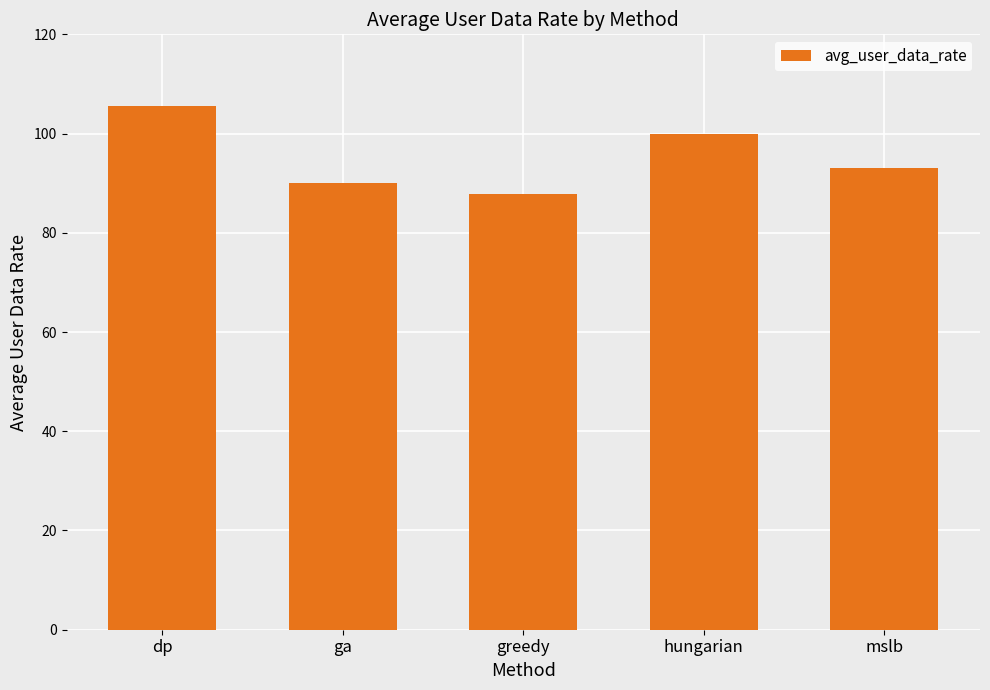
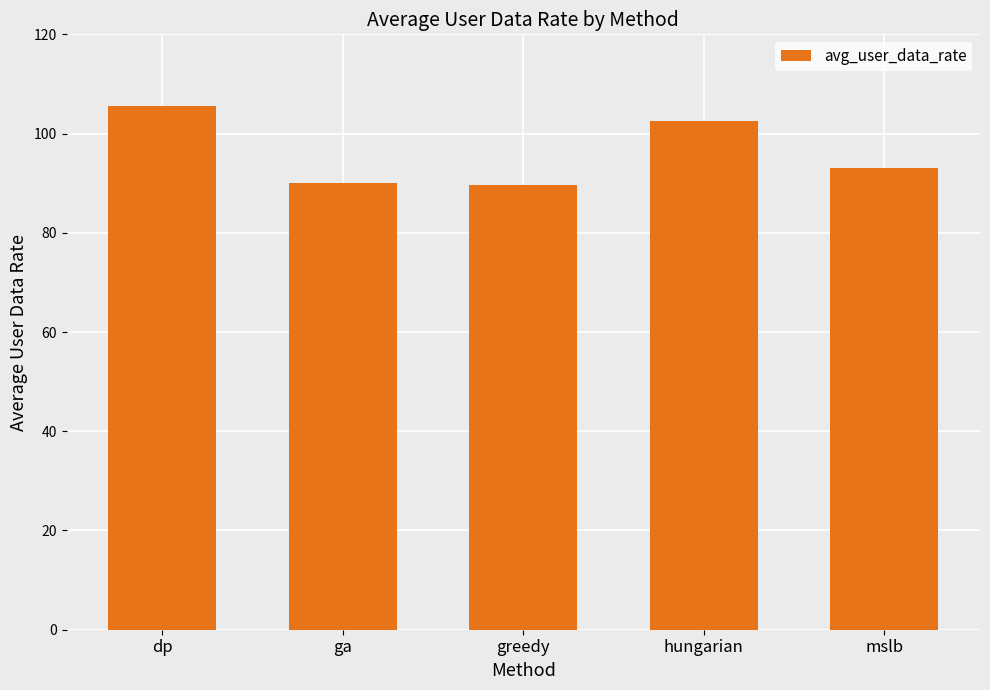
greedy: 88 -> 90
hungarian: 100 -> 103
